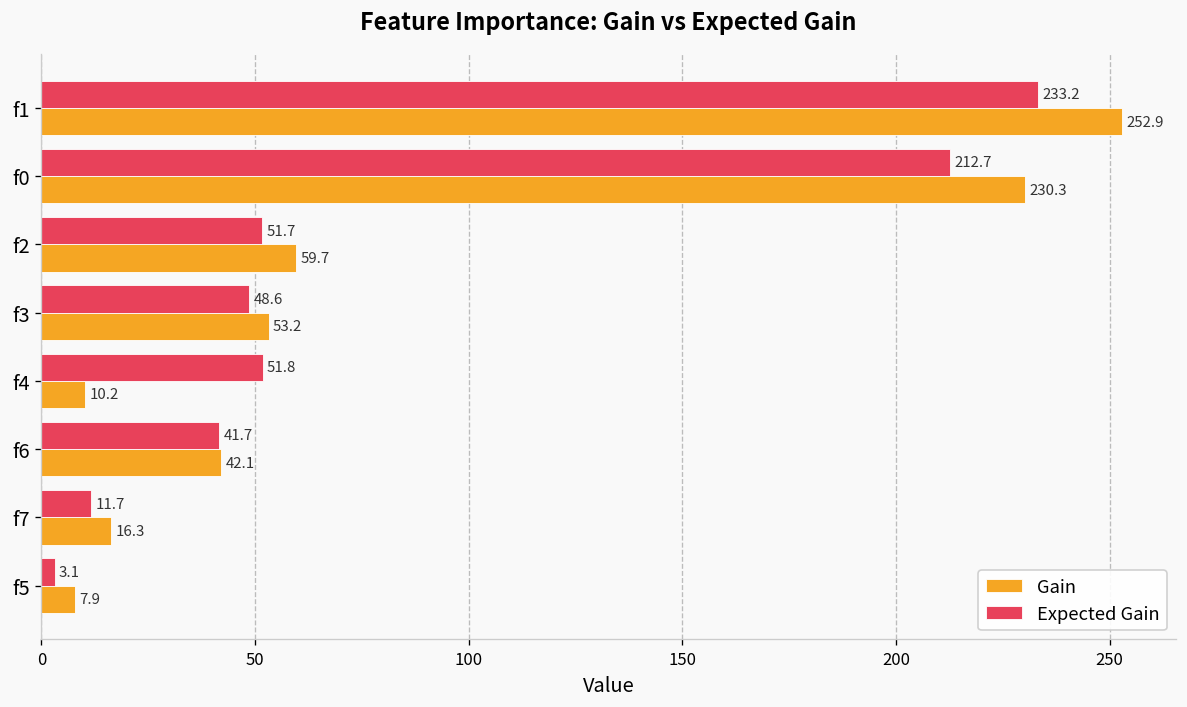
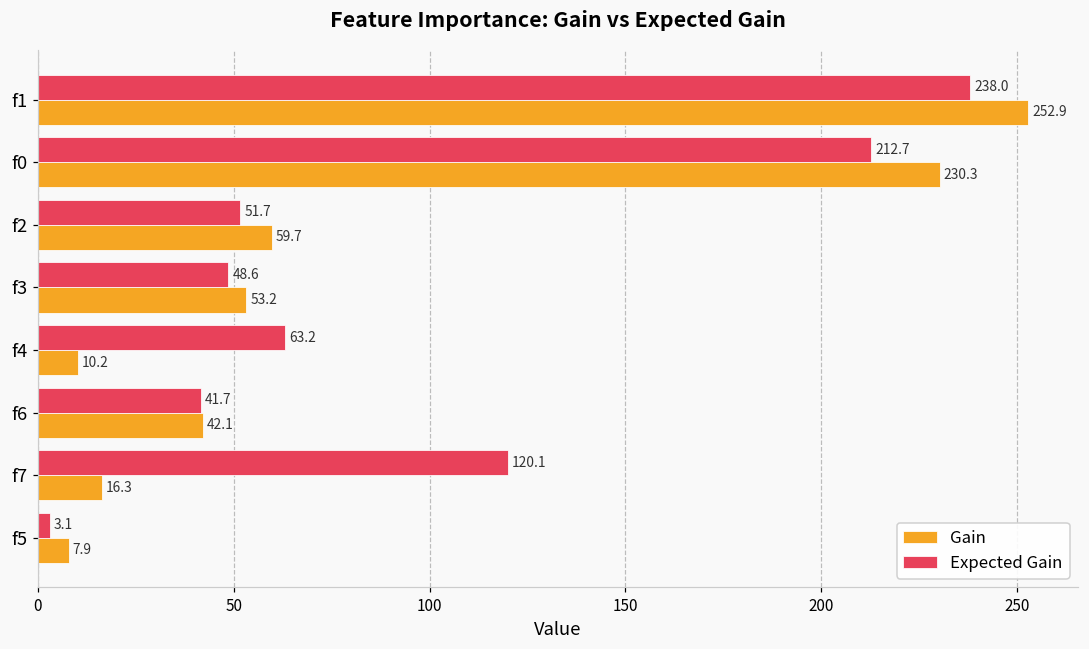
Expected Gain, f1: 233.2 -> 238.0
Expected Gain, f4: 51.8 -> 63.2
Expected Gain, f7: 11.7 -> 120.1
